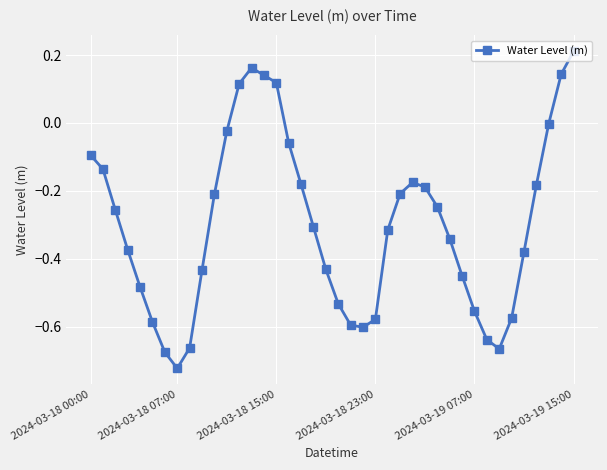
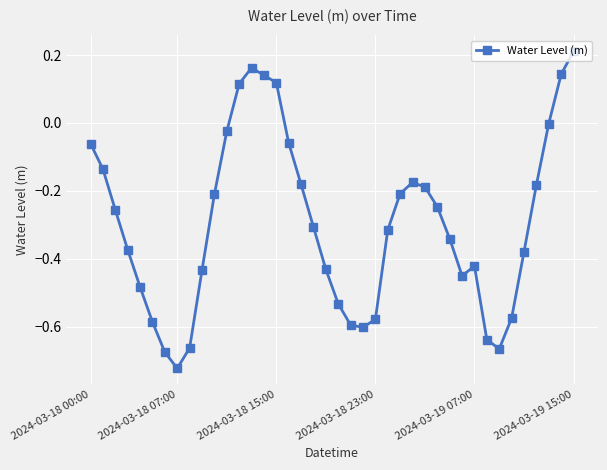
2024-03-18 00:00: -0.09 -> -0.06
2024-03-19 07:00: -0.55 -> -0.42
